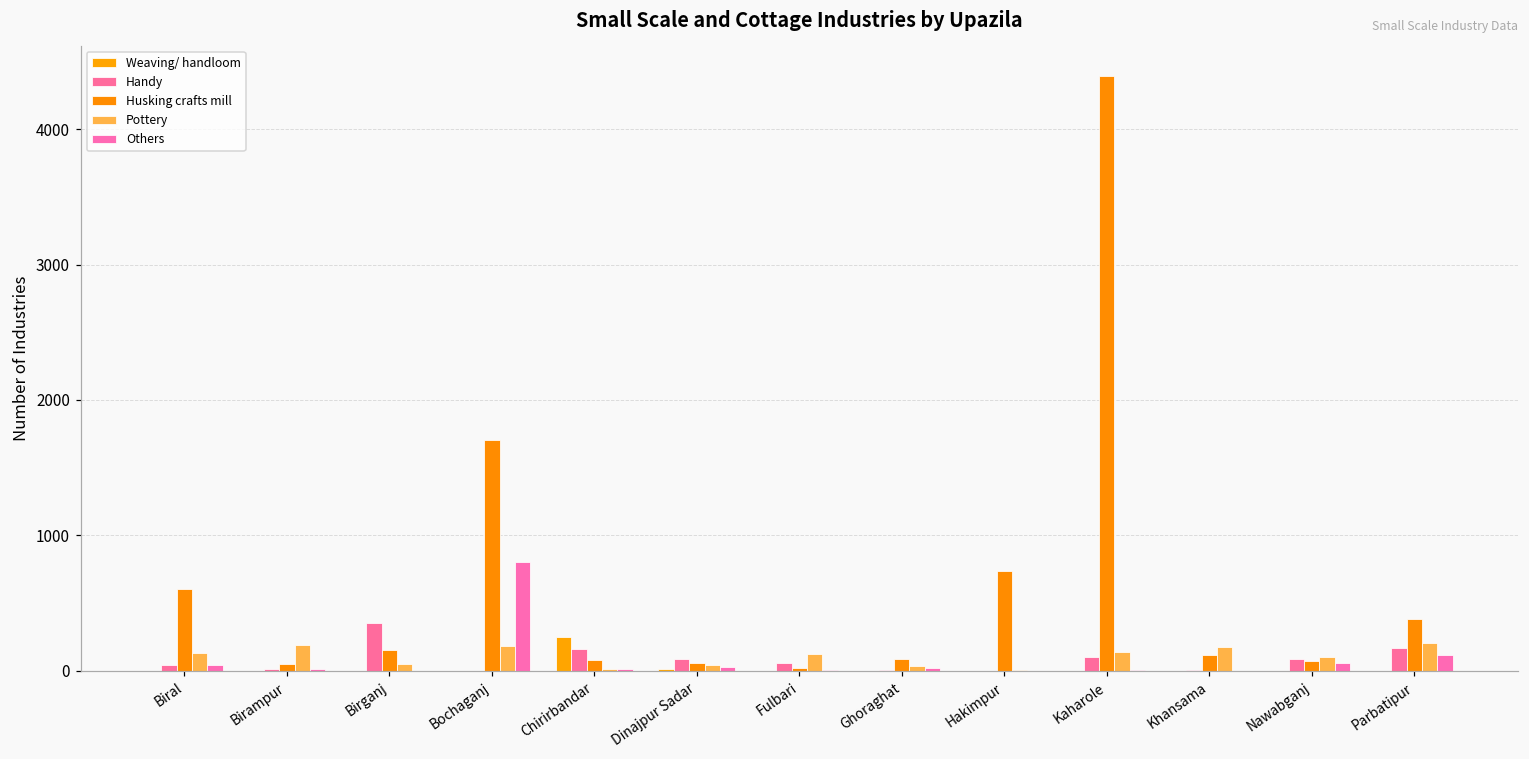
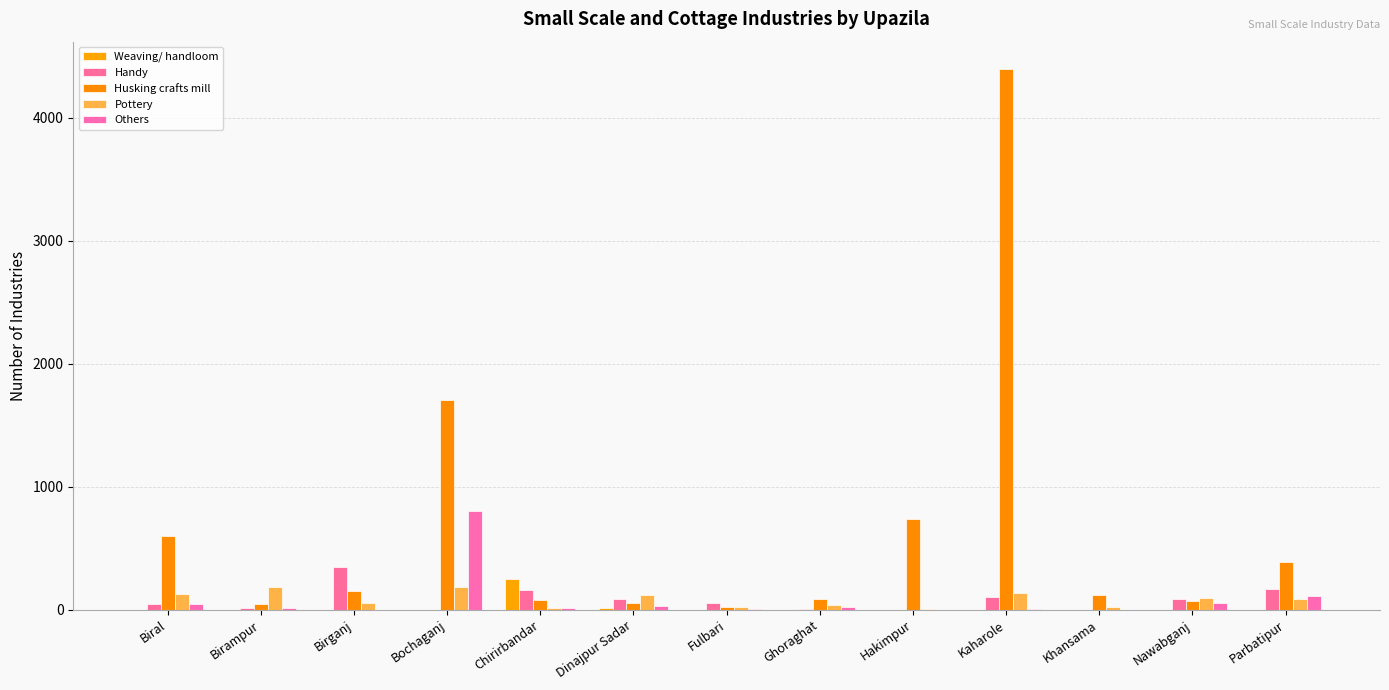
Pottery, Dinajpur Sadar: 40 -> 120
Pottery, Fulbari: 120 -> 20
Pottery, Khansama: 170 -> 20
Pottery, Parbatipur: 210 -> 80
